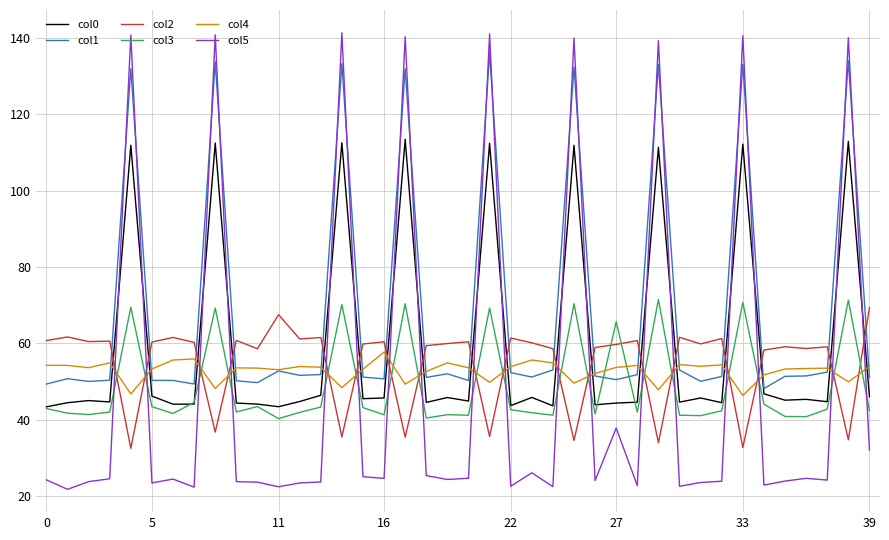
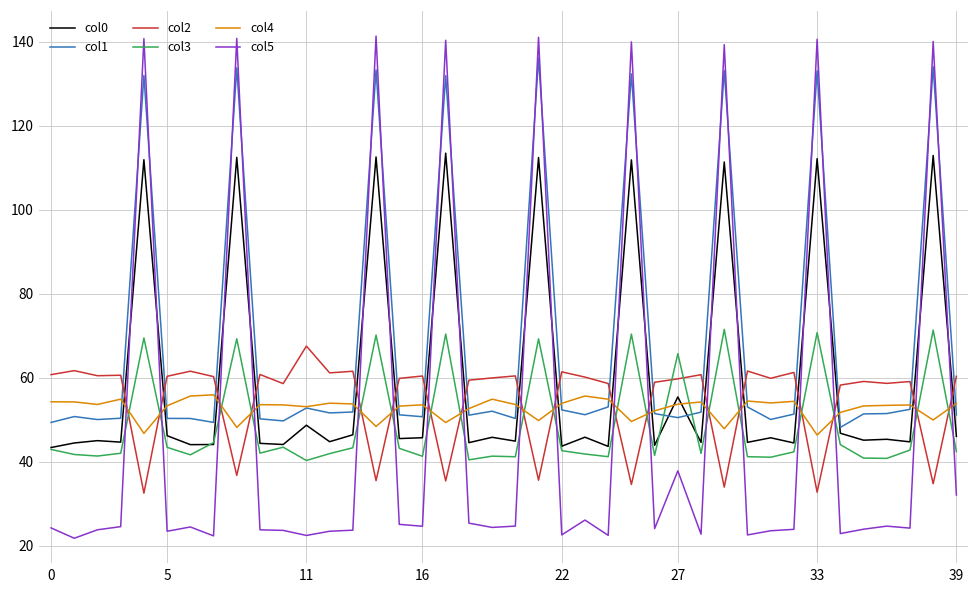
col0, 11: 43 -> 49
col4, 16: 58 -> 54
col0, 27: 44 -> 55
col2, 39: 69 -> 60
